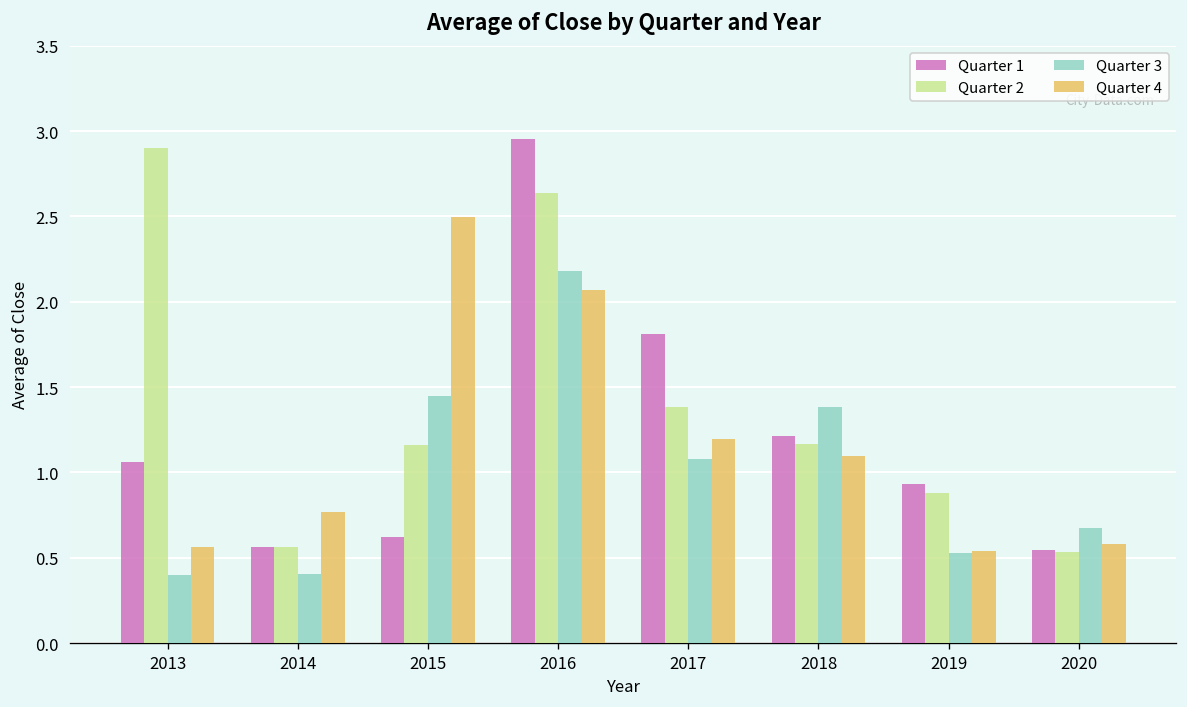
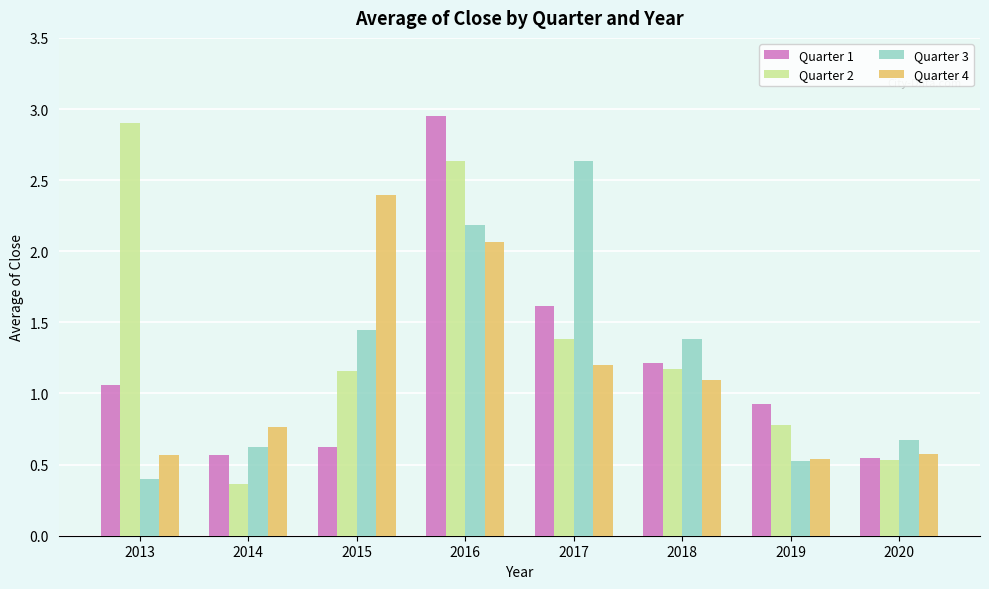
Quarter 2, 2014: 0.56 -> 0.37
Quarter 3, 2014: 0.40 -> 0.62
Quarter 4, 2015: 2.50 -> 2.40
Quarter 1, 2017: 1.81 -> 1.62
Quarter 3, 2017: 1.08 -> 2.63
Quarter 2, 2019: 0.88 -> 0.78
